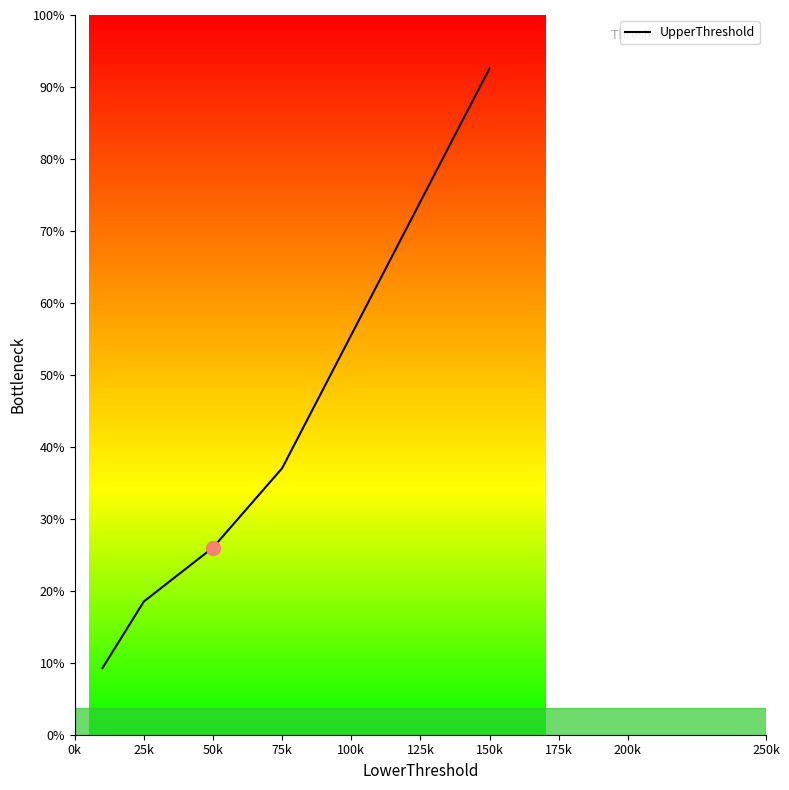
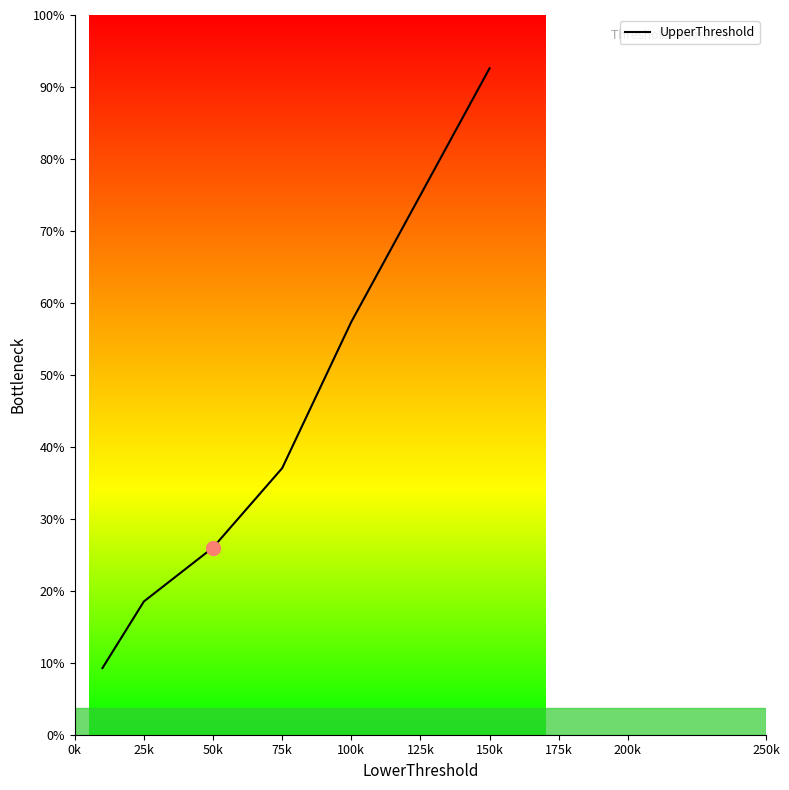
UpperThreshold, 100k: 56% -> 57%
